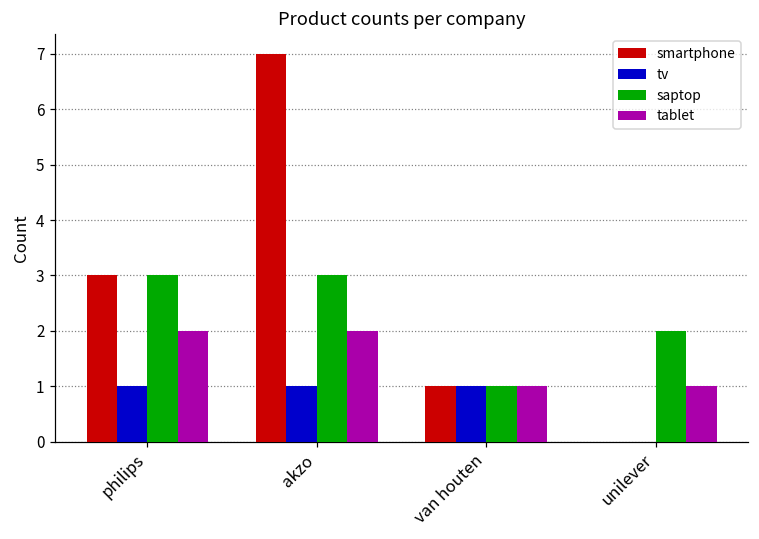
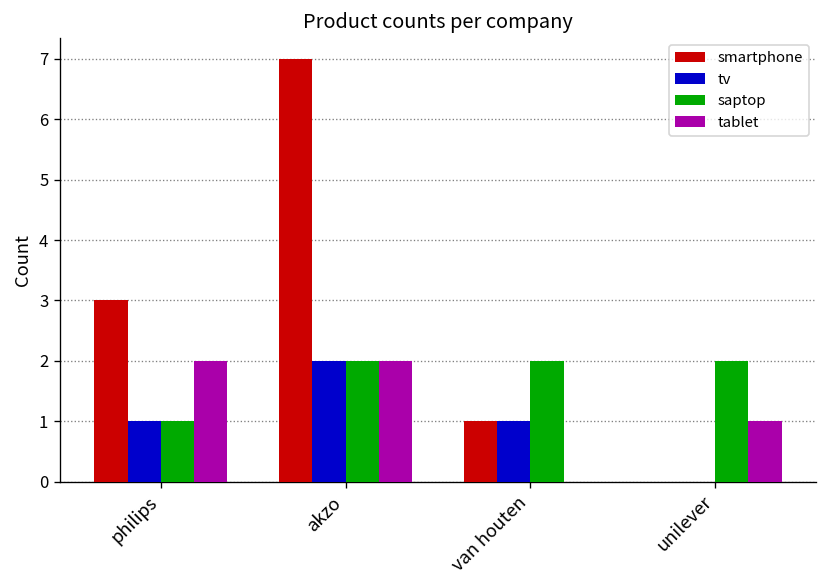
saptop, philips: 3 -> 1
tv, akzo: 1 -> 2
saptop, akzo: 3 -> 2
saptop, van houten: 1 -> 2
tablet, van houten: 1 -> 0
